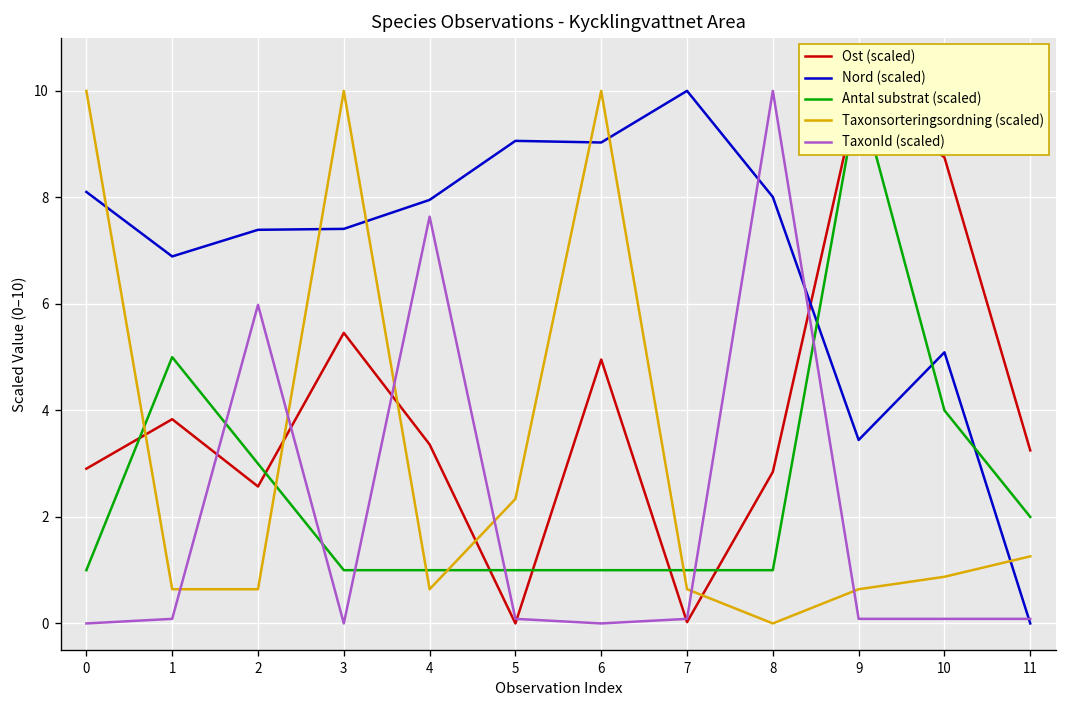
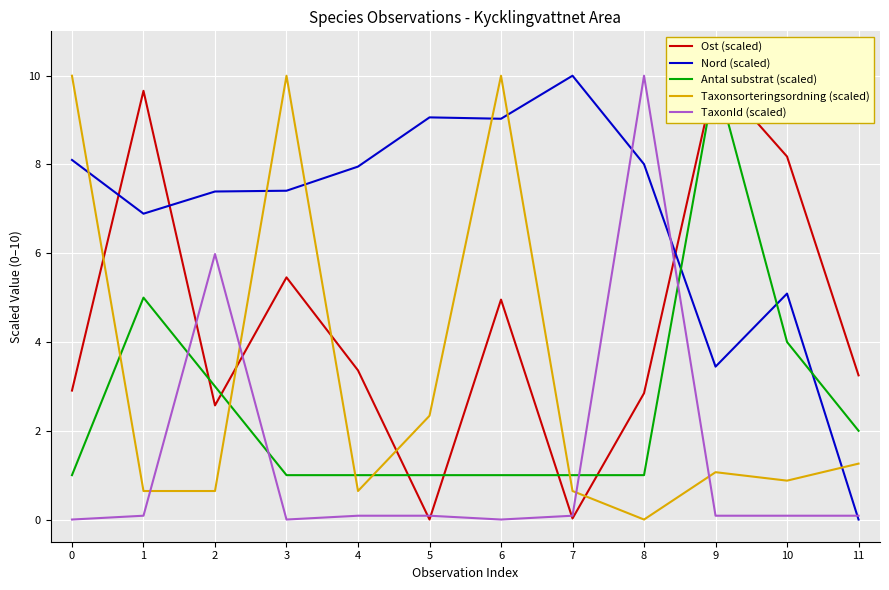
Ost (scaled), 1: 3.8 -> 9.7
TaxonId (scaled), 4: 7.6 -> 0.1
Taxonsorteringsordning (scaled), 9: 0.6 -> 1.1
Ost (scaled), 10: 8.8 -> 8.2
